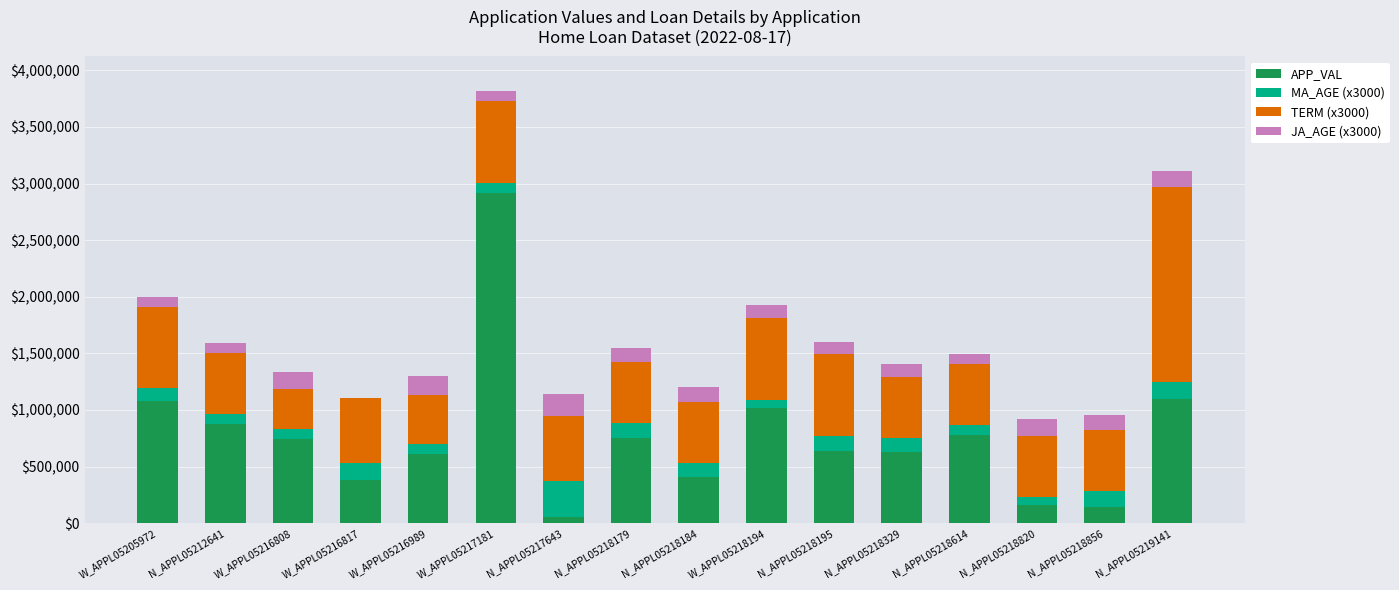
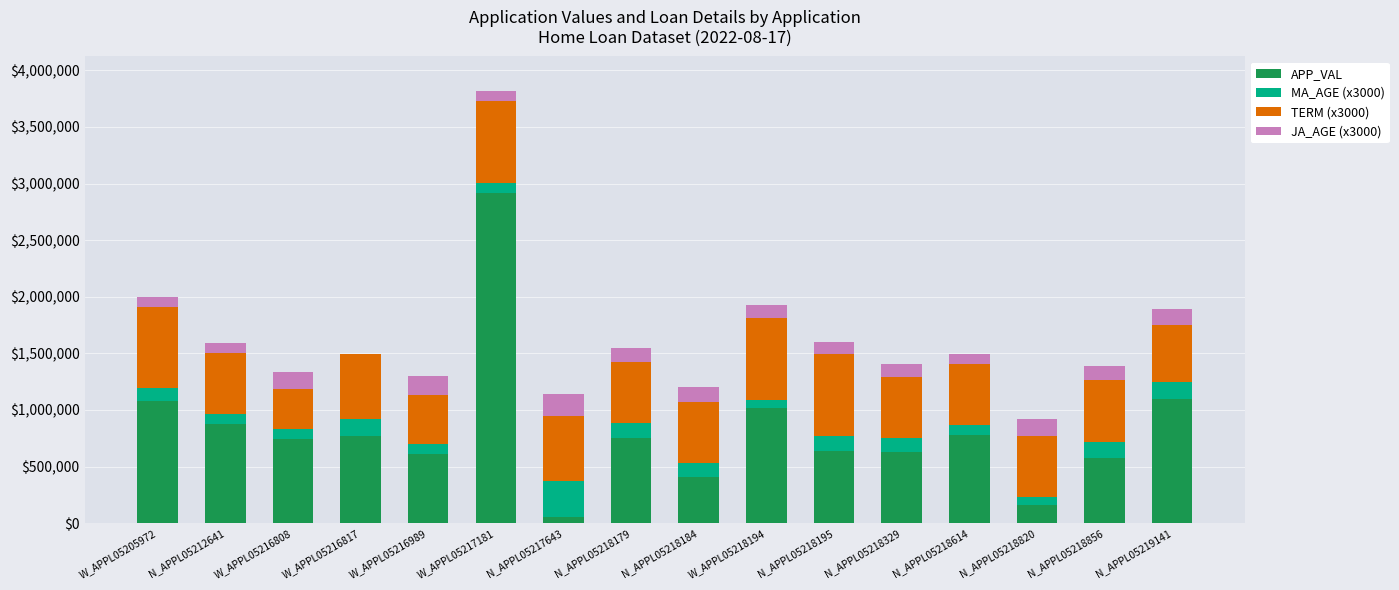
APP_VAL, W_APPL05216817: $380,000 -> $770,000
APP_VAL, N_APPL05218856: $140,000 -> $570,000
TERM (x3000), N_APPL05219141: $1,720,000 -> $500,000
